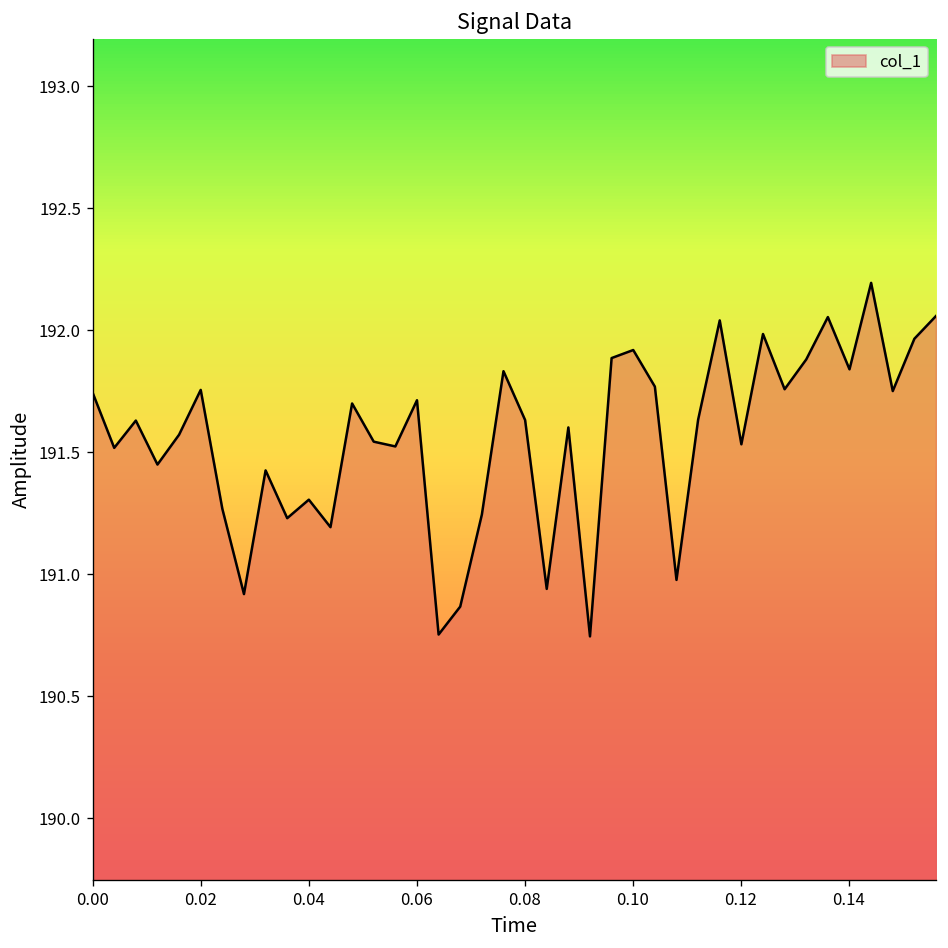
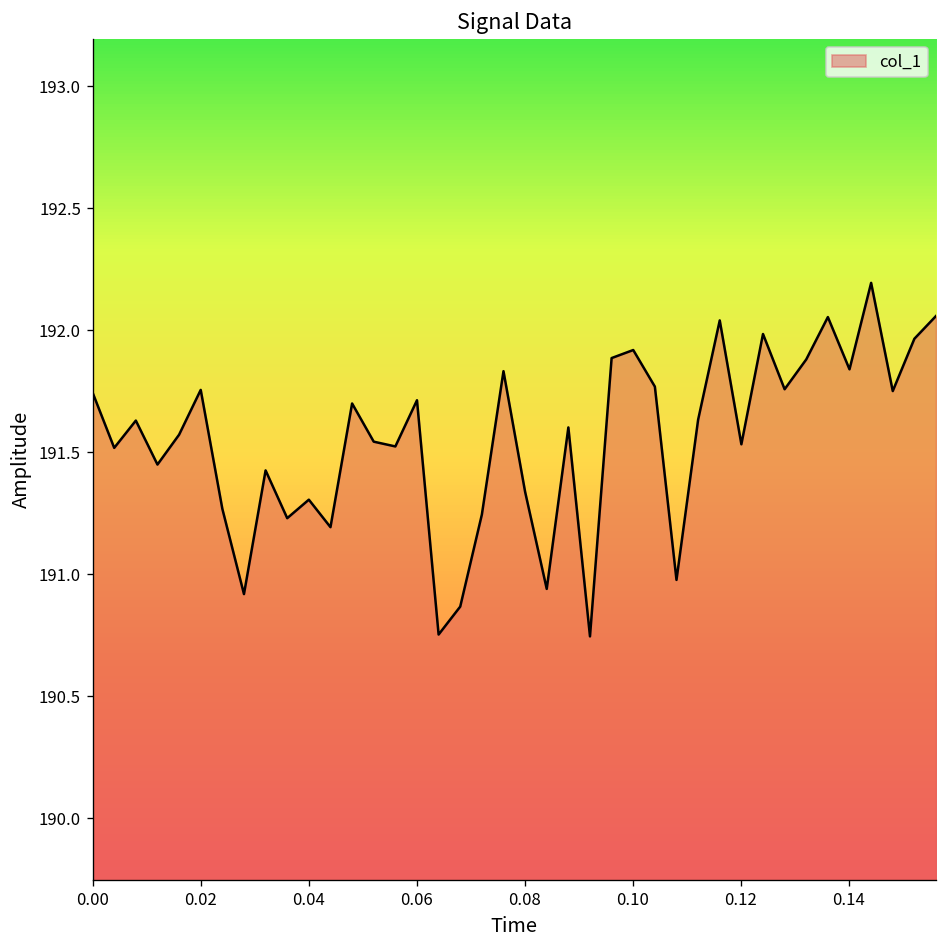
0.08: 191.63 -> 191.34
